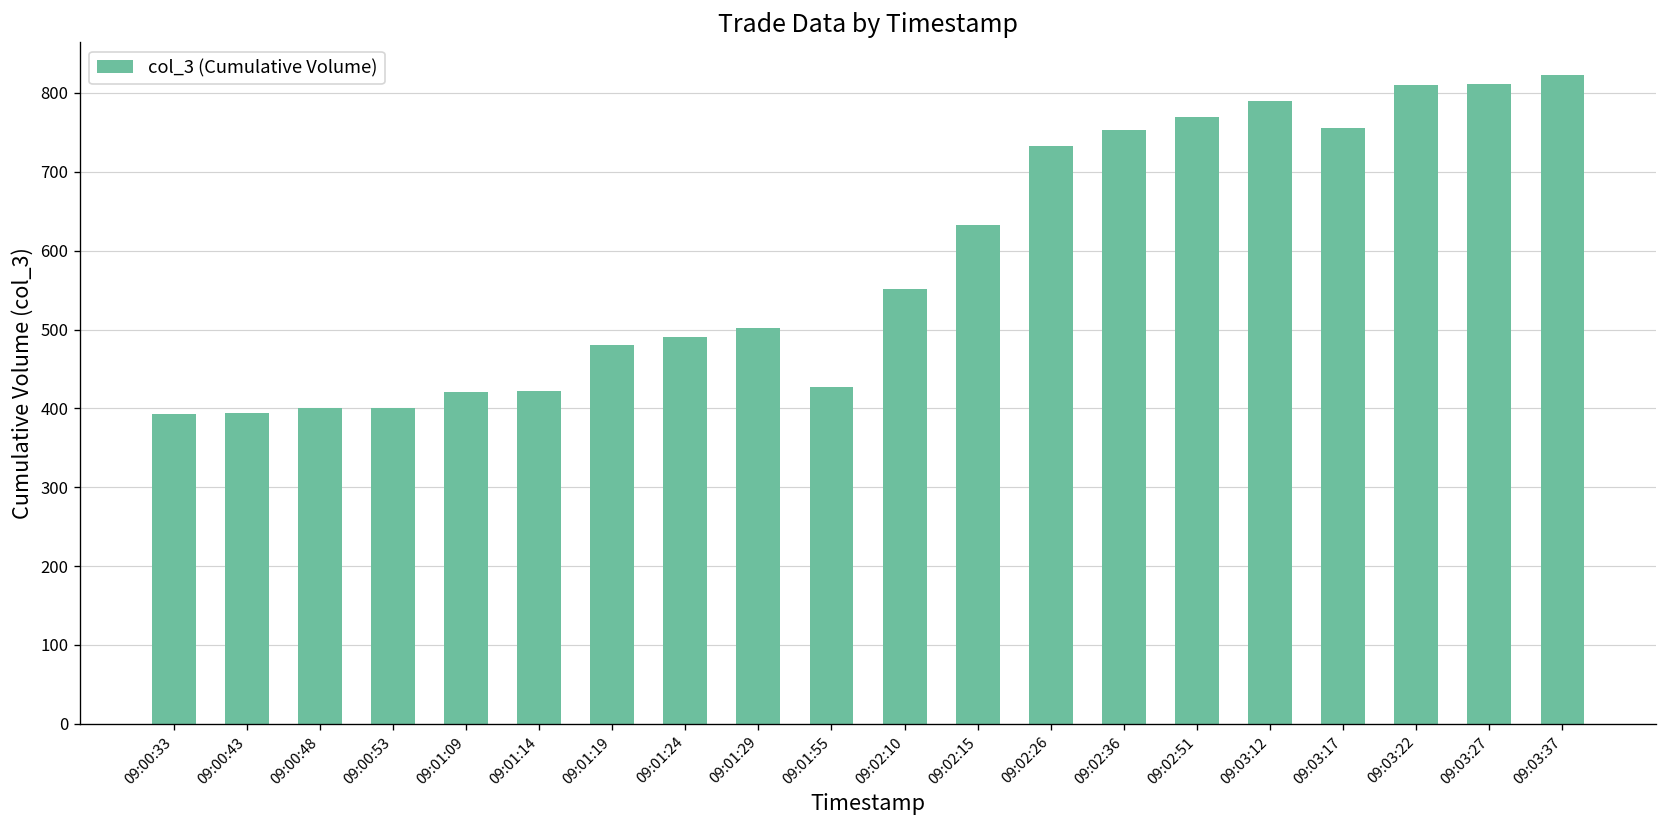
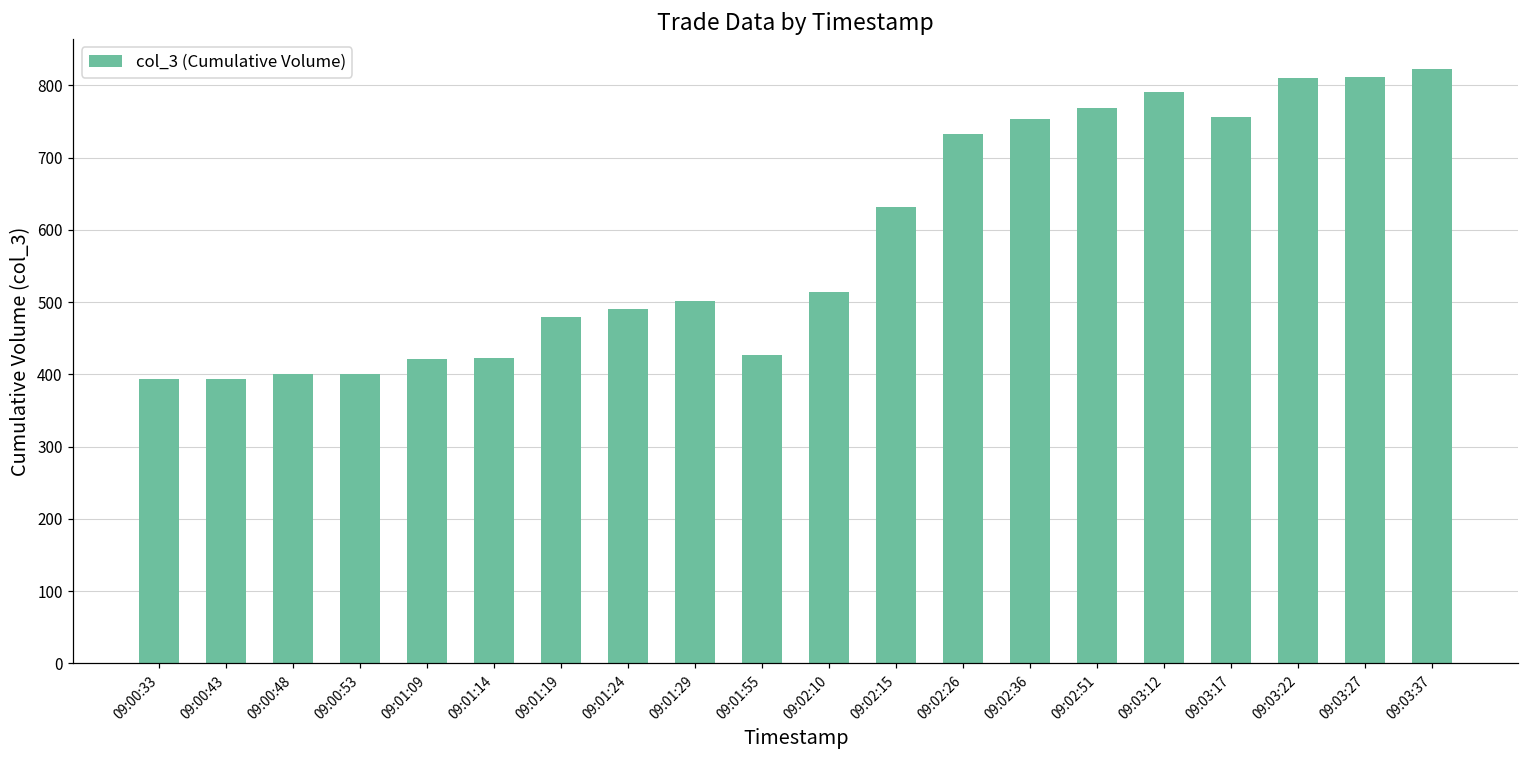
09:02:10: 550 -> 510
